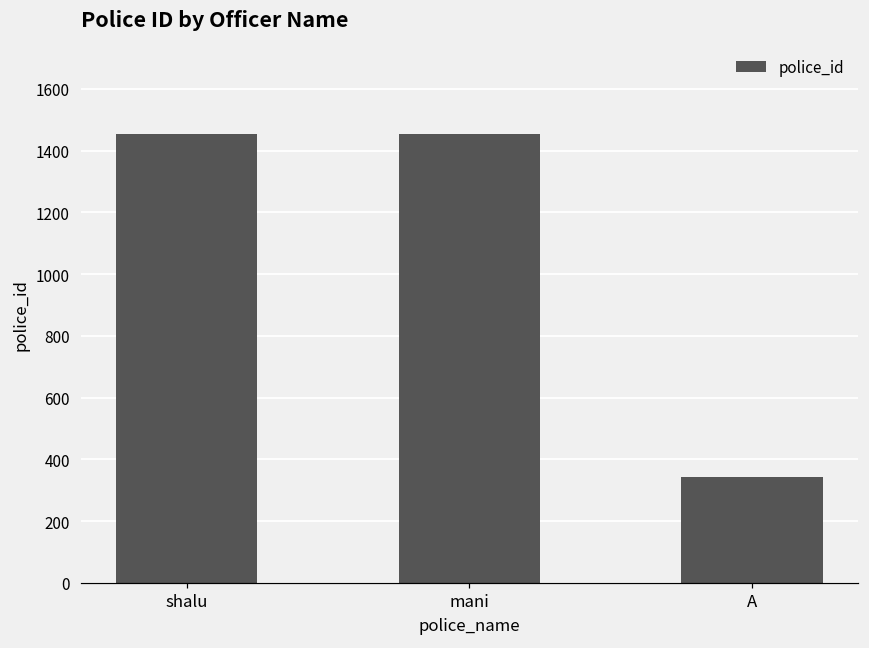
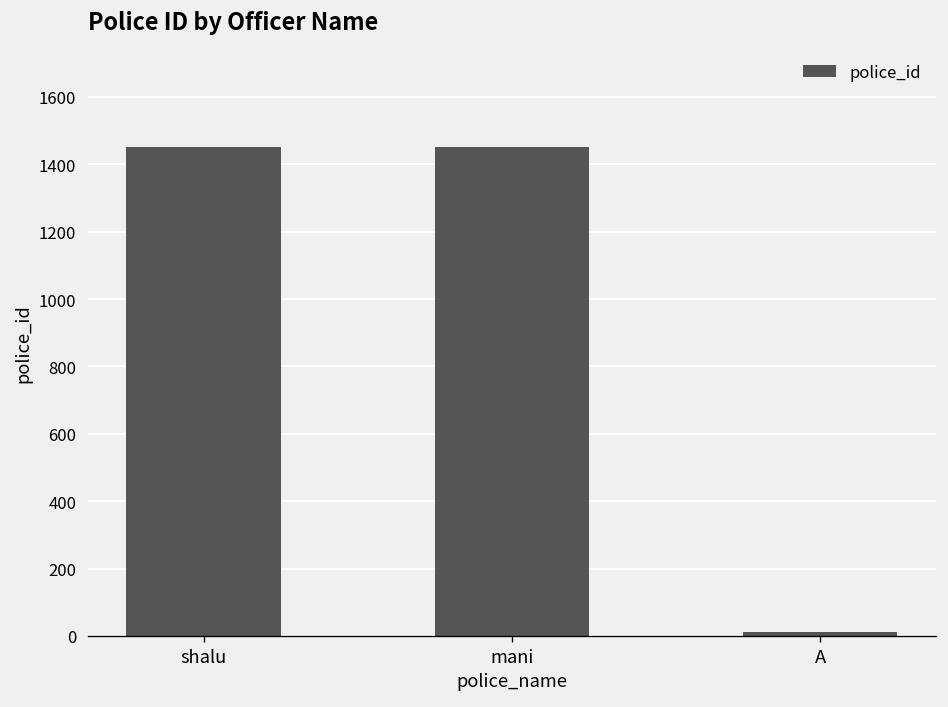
A: 340 -> 10
